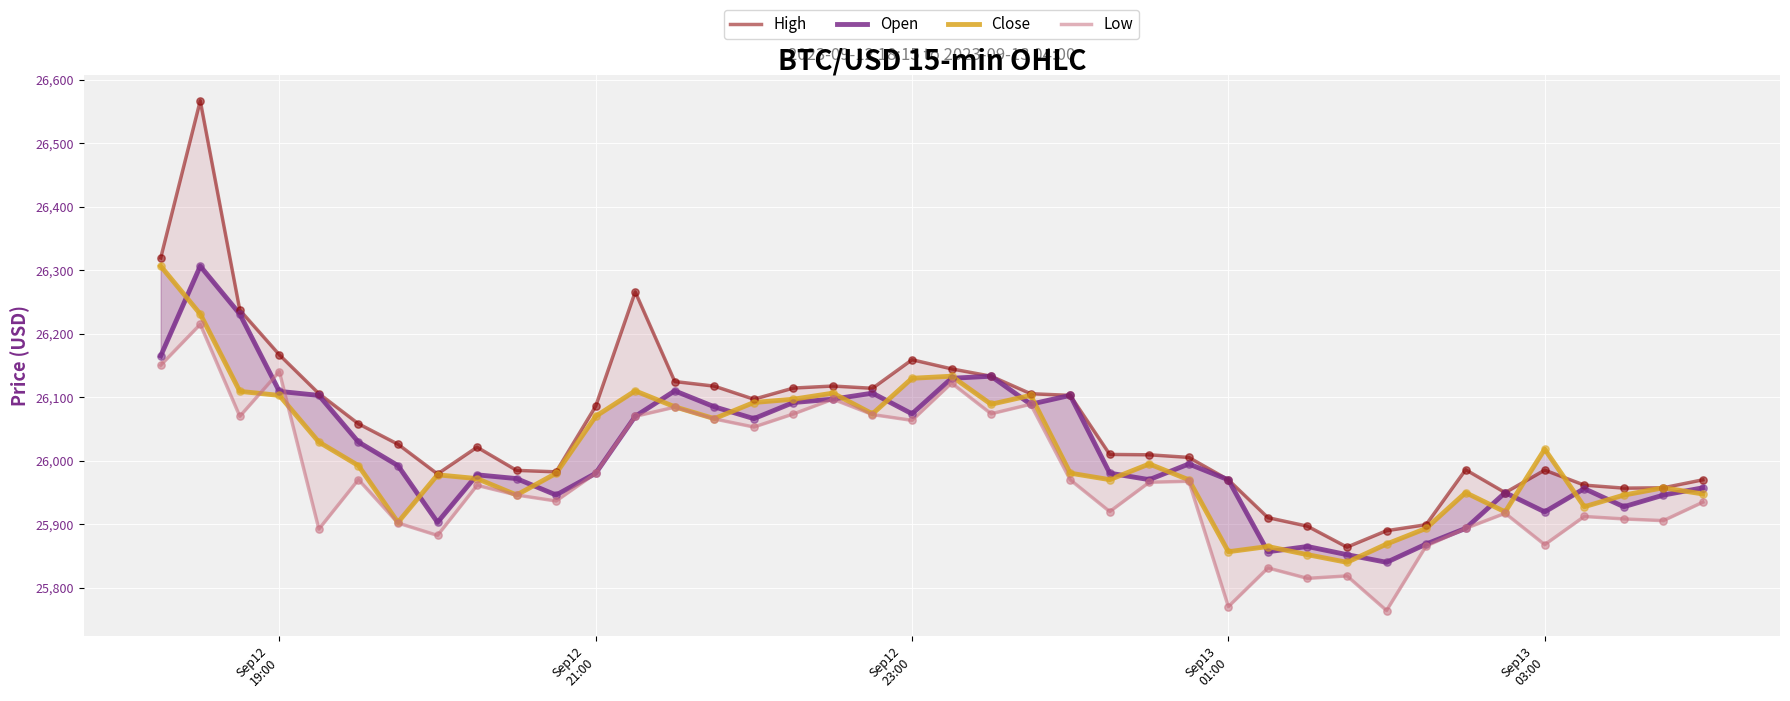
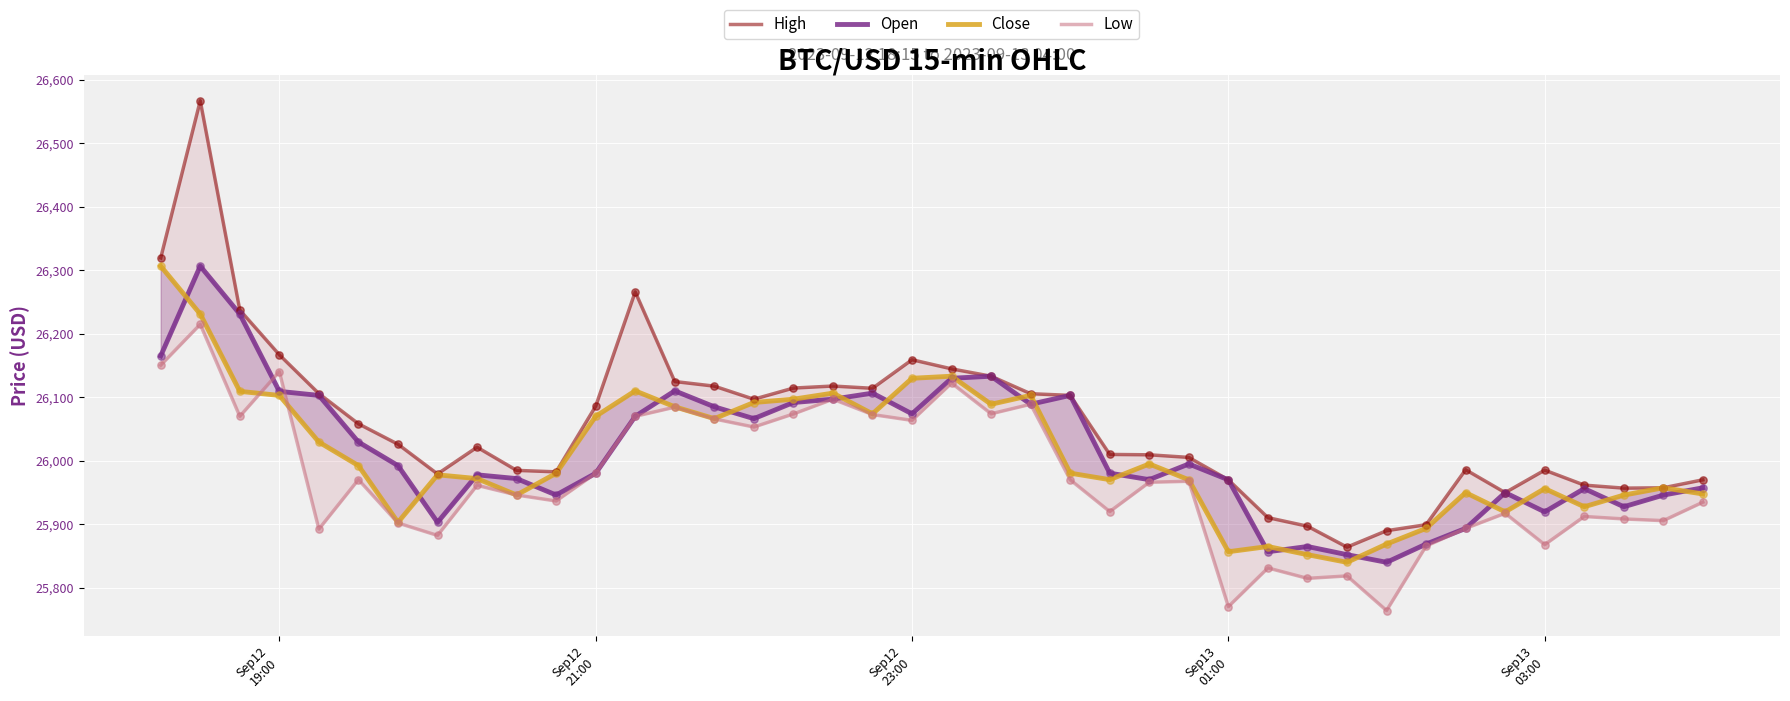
Close, Sep13 03:00: 26,020 -> 25,960
